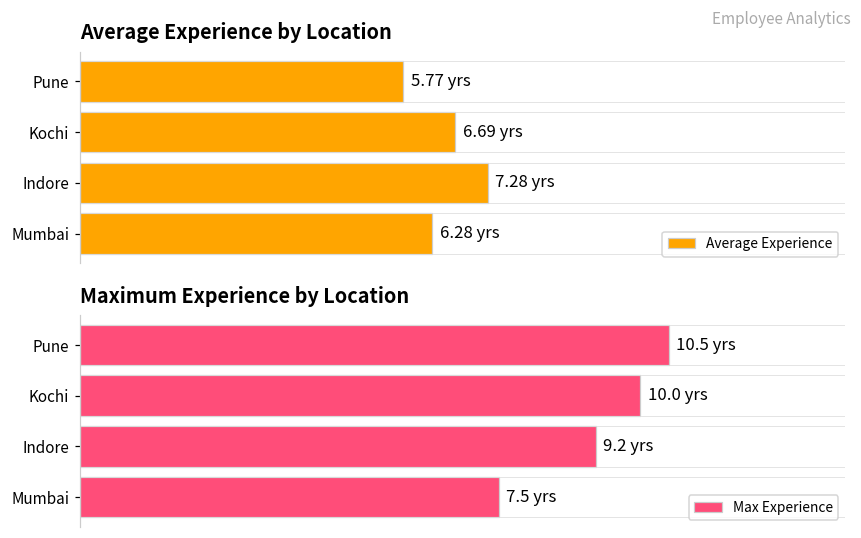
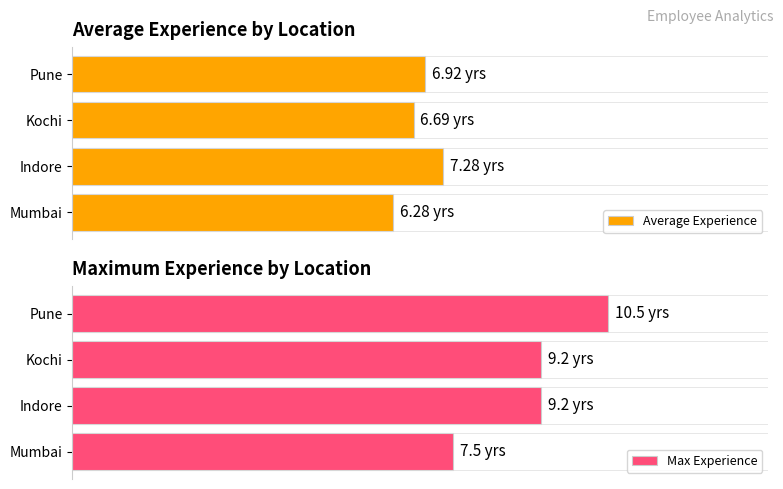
Average Experience by Location, Pune: 5.77 -> 6.92
Maximum Experience by Location, Kochi: 10.0 -> 9.2
